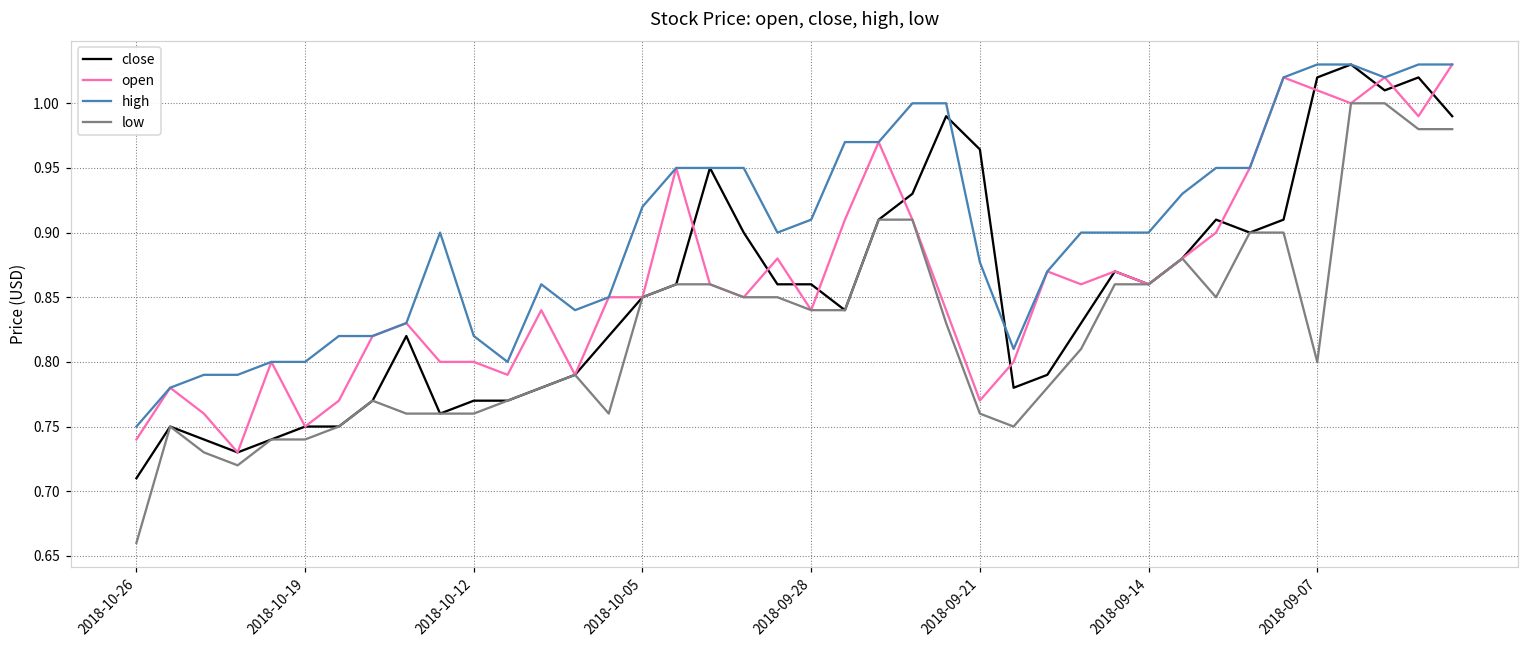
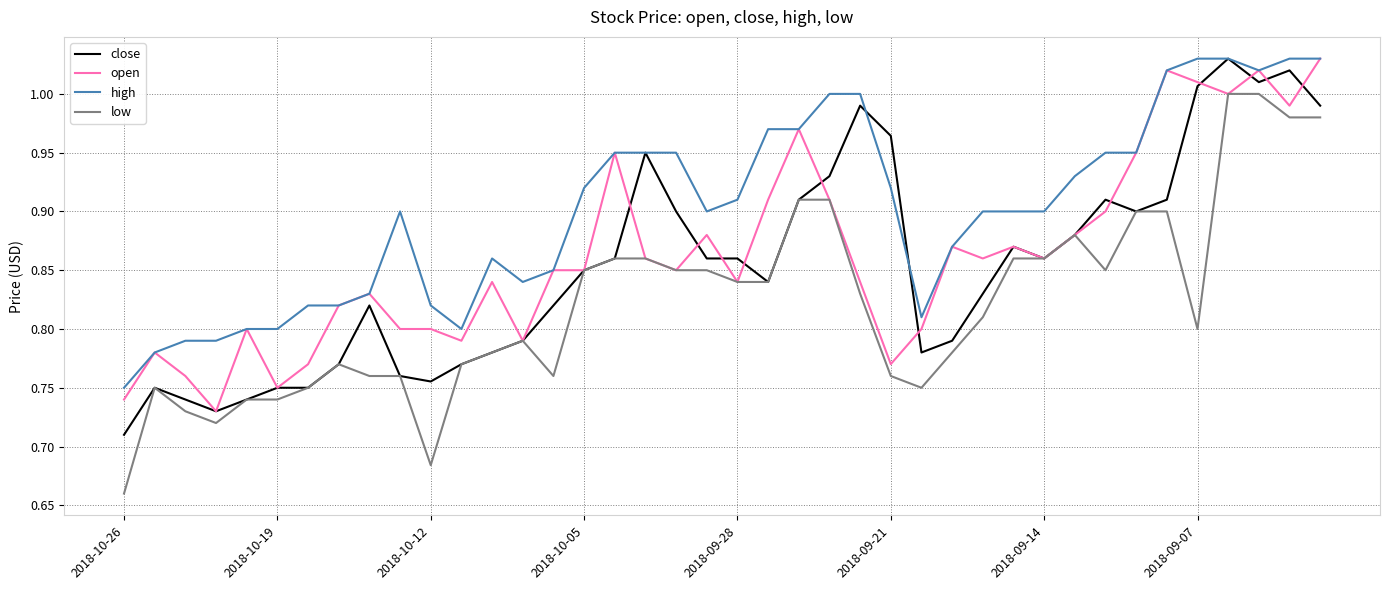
close, 2018-10-12: 0.770 -> 0.755
low, 2018-10-12: 0.760 -> 0.684
high, 2018-09-21: 0.877 -> 0.920
close, 2018-09-07: 1.020 -> 1.007
